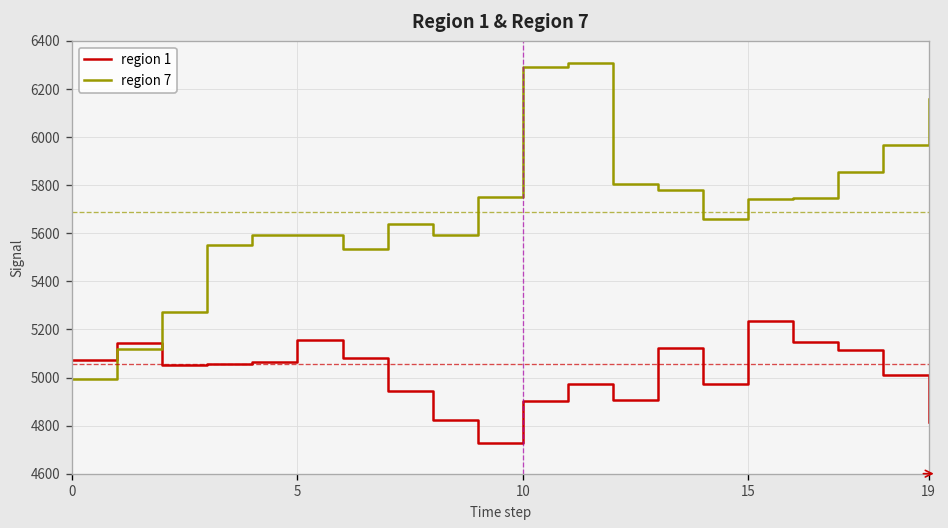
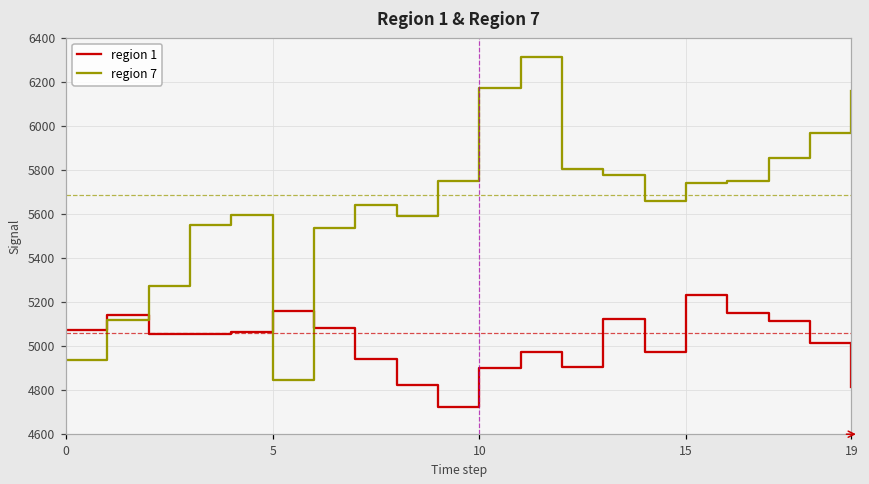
region 7, 0: 4990 -> 4940
region 7, 5: 5590 -> 4850
region 7, 10: 6290 -> 6170
